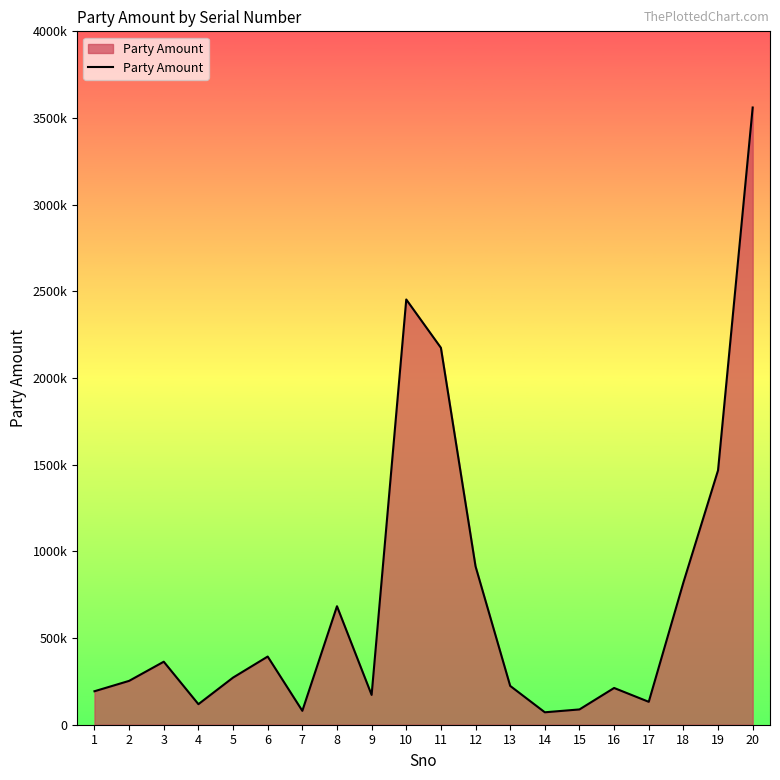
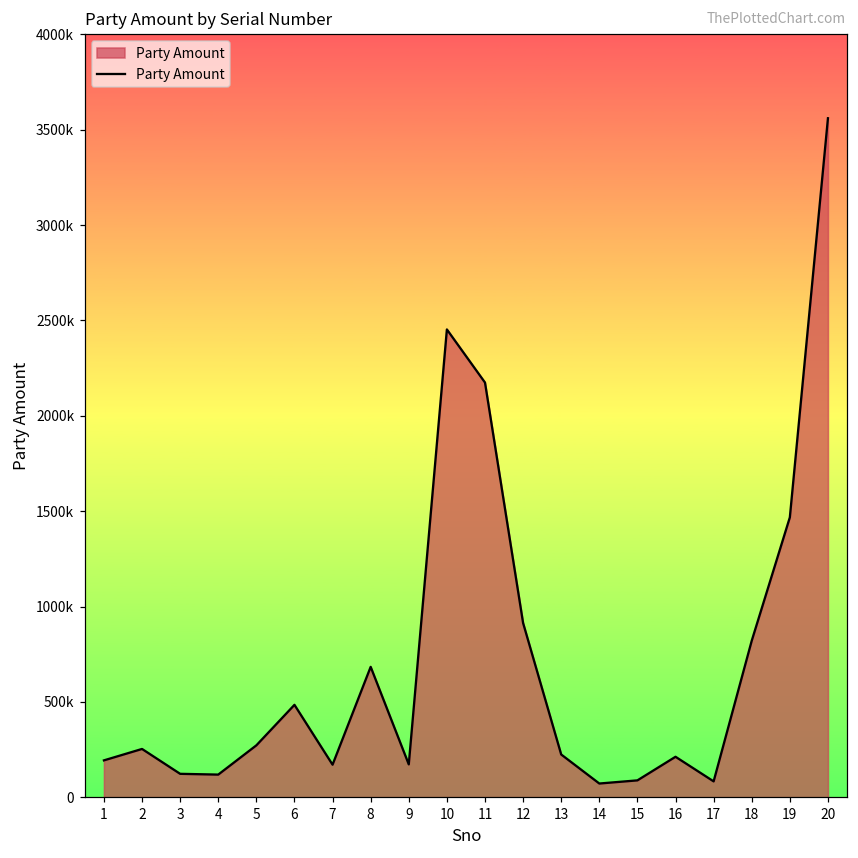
3: 360000 -> 120000
6: 390000 -> 480000
7: 80000 -> 170000
17: 130000 -> 80000
